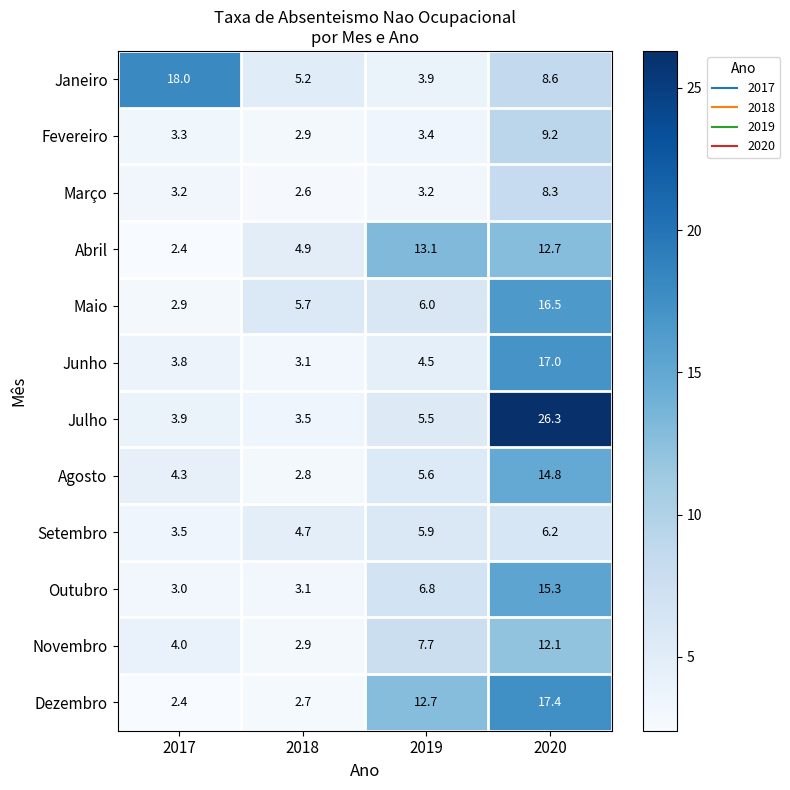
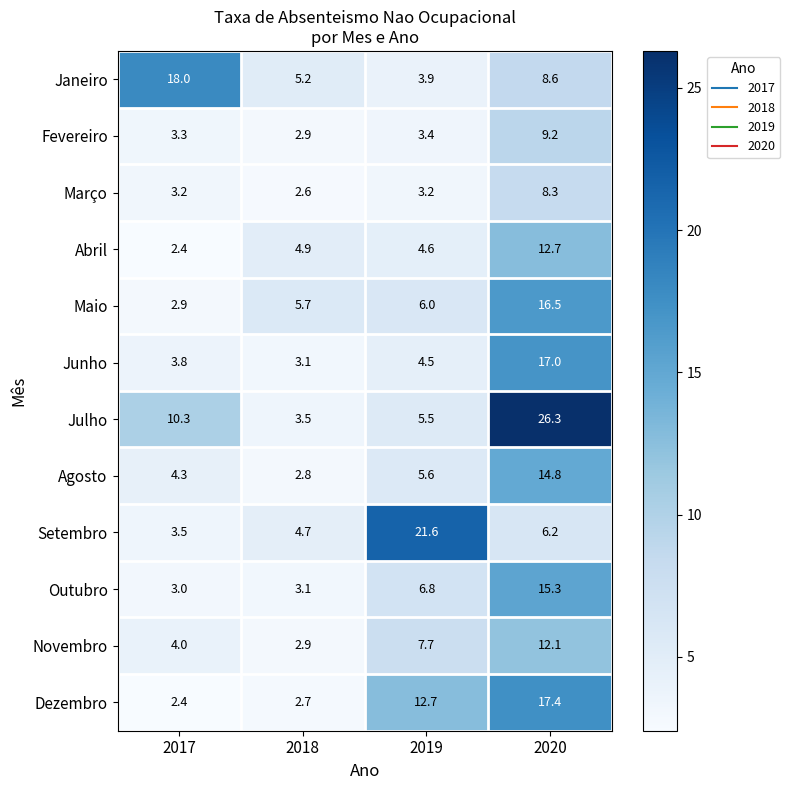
Abril, 2019: 13.1 -> 4.6
Julho, 2017: 3.9 -> 10.3
Setembro, 2019: 5.9 -> 21.6
